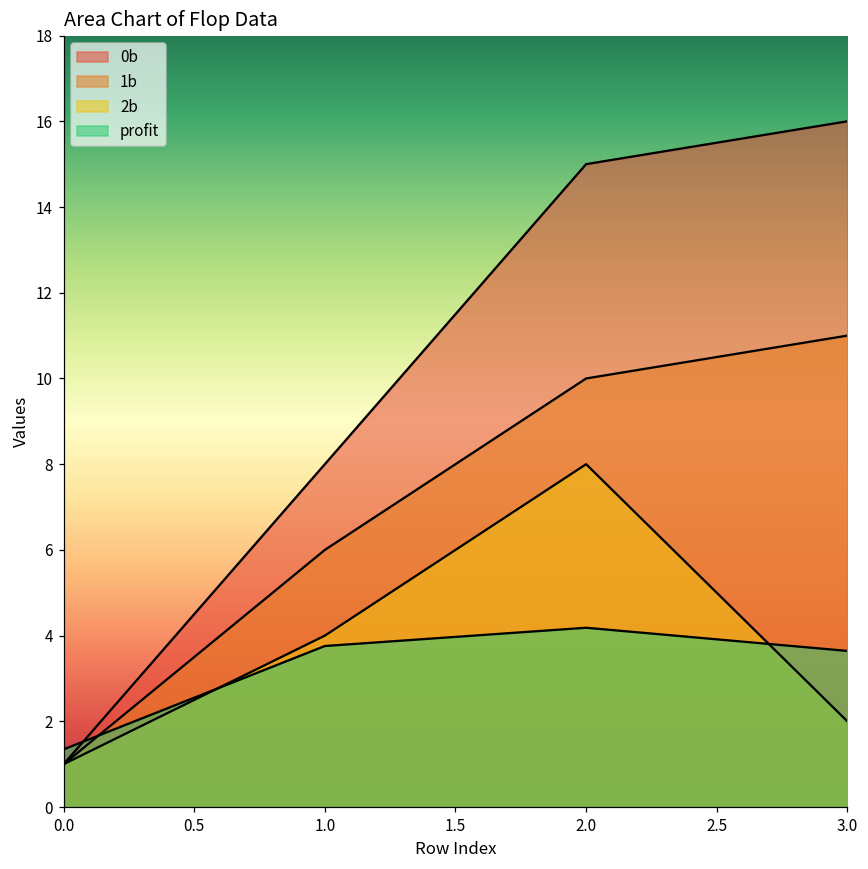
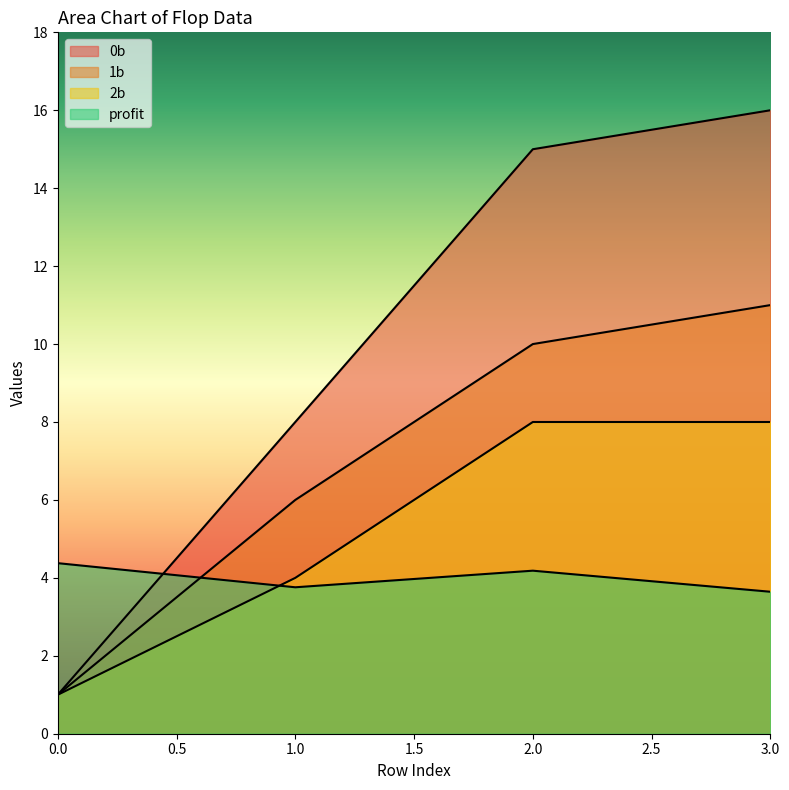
profit, 0.0: 1.3 -> 4.4
2b, 3.0: 2 -> 8
